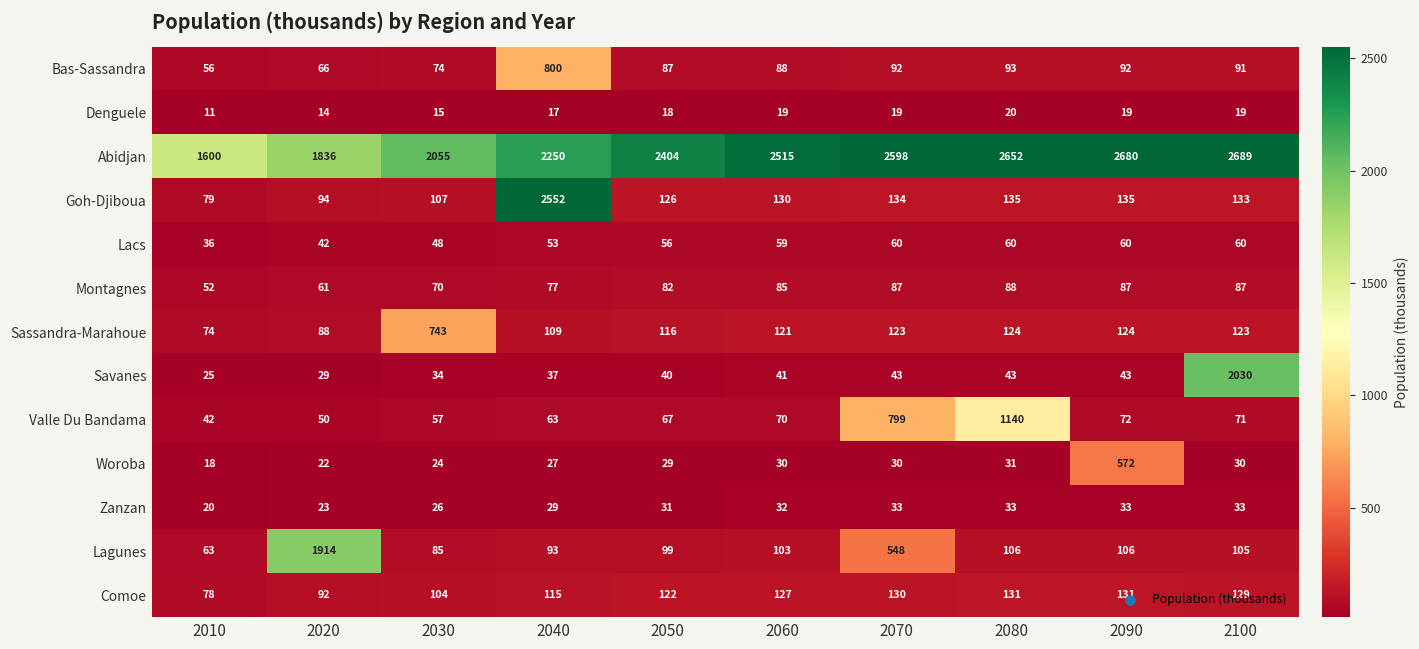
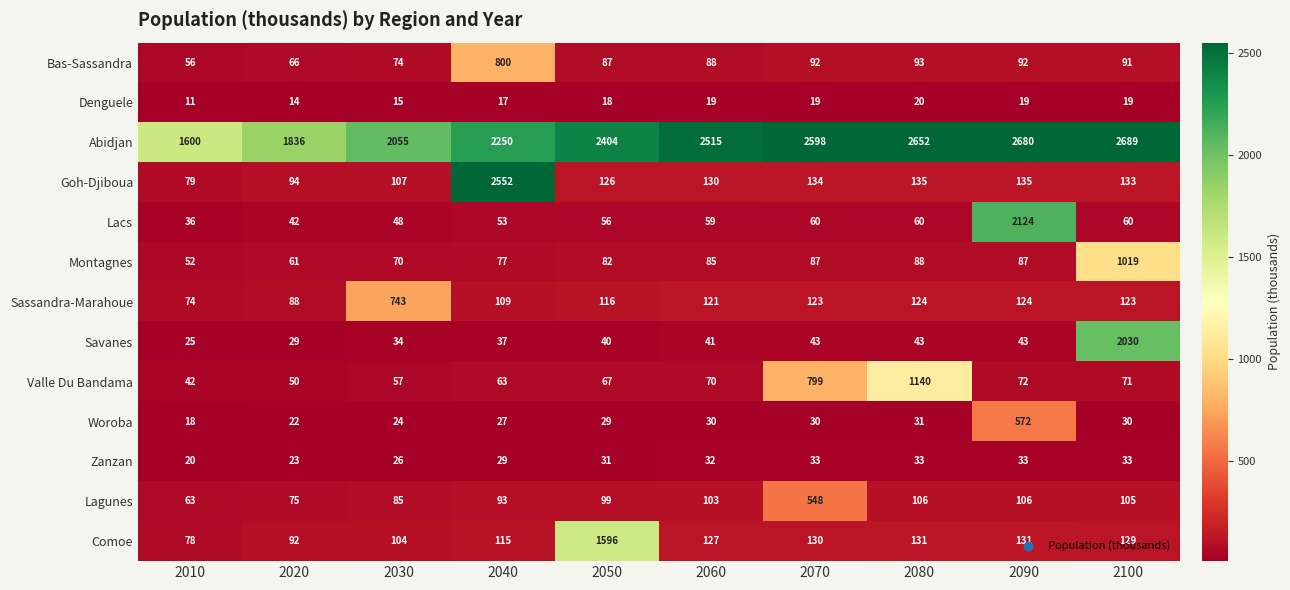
Lacs, 2090: 60 -> 2124
Montagnes, 2100: 87 -> 1019
Lagunes, 2020: 1914 -> 75
Comoe, 2050: 122 -> 1596
